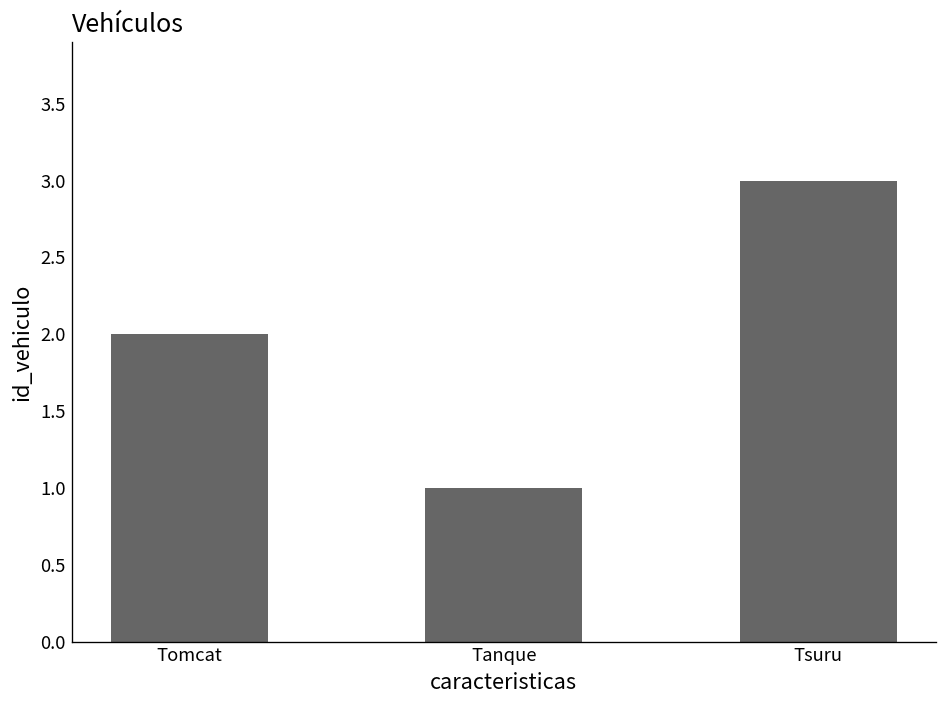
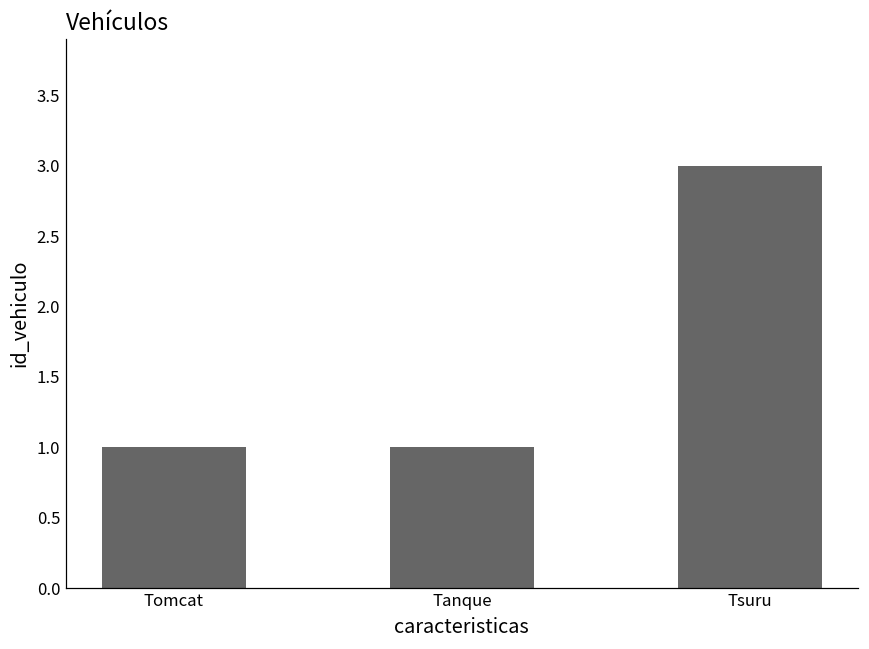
Tomcat: 2 -> 1
